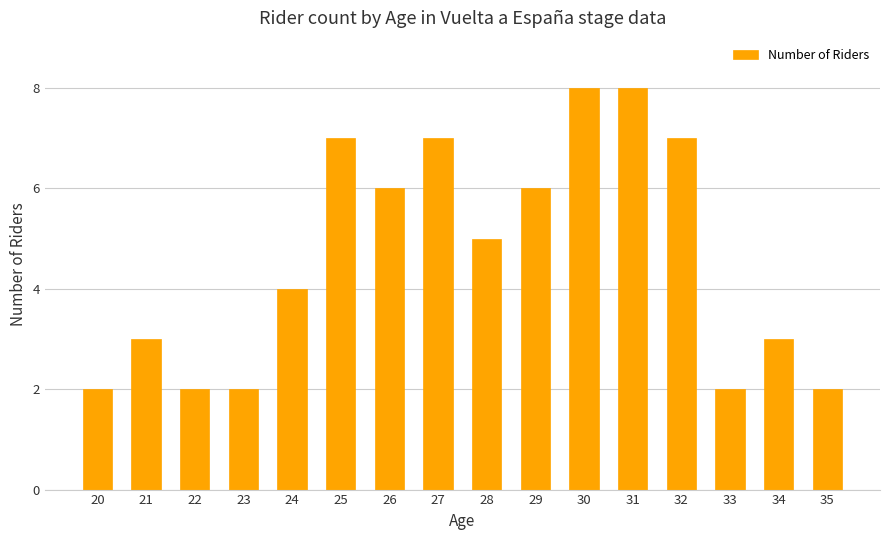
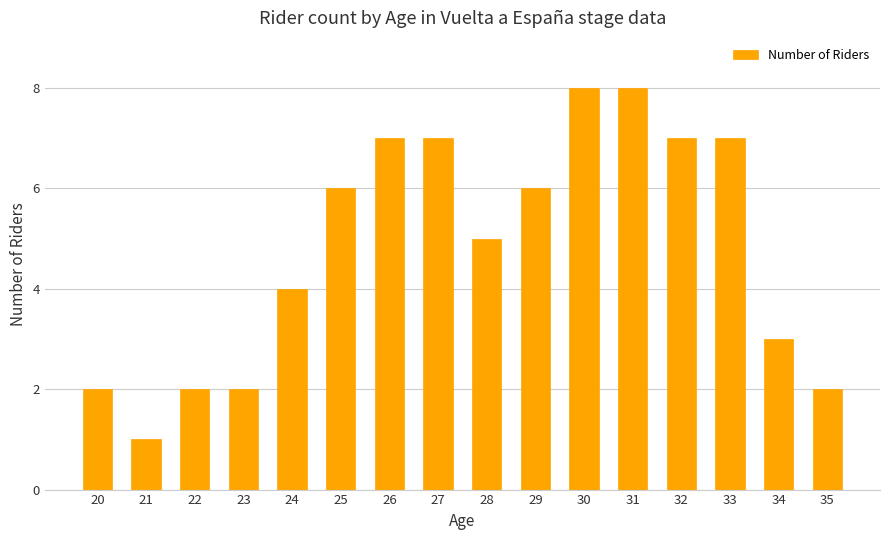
21: 3 -> 1
25: 7 -> 6
26: 6 -> 7
33: 2 -> 7
